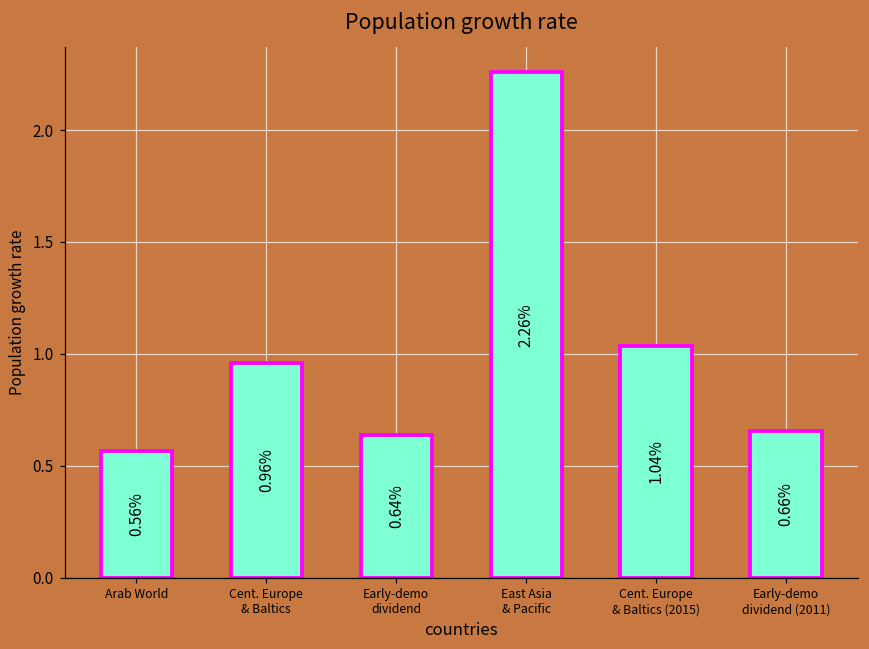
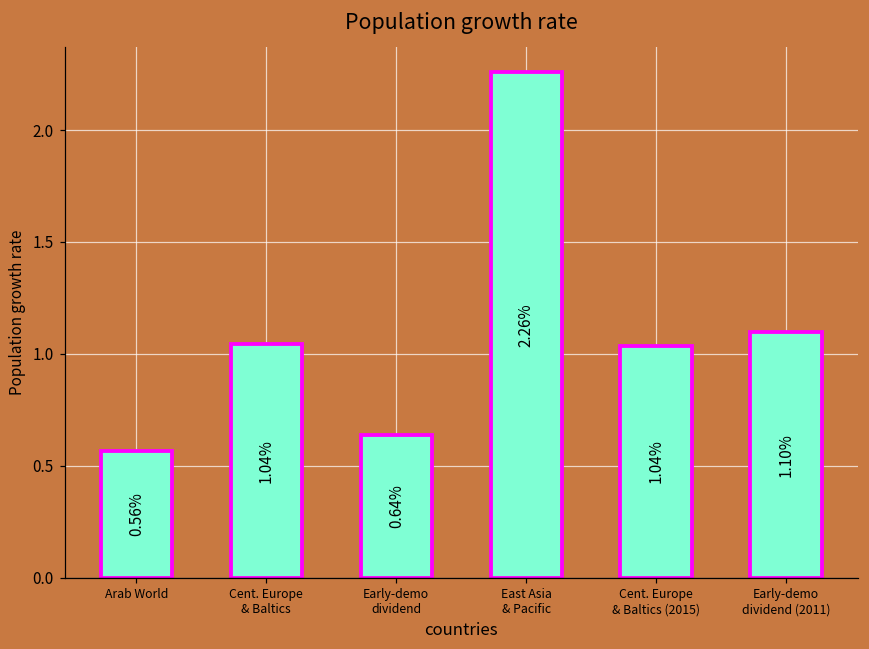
Cent. Europe & Baltics: 0.96% -> 1.04%
Early-demo dividend (2011): 0.66% -> 1.10%
